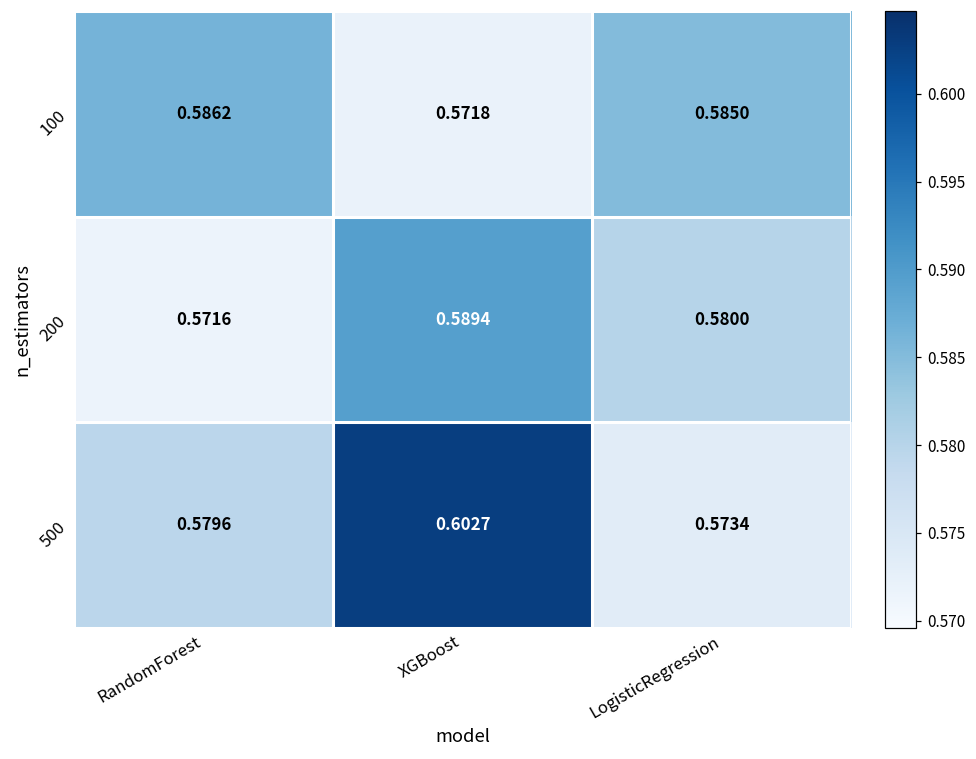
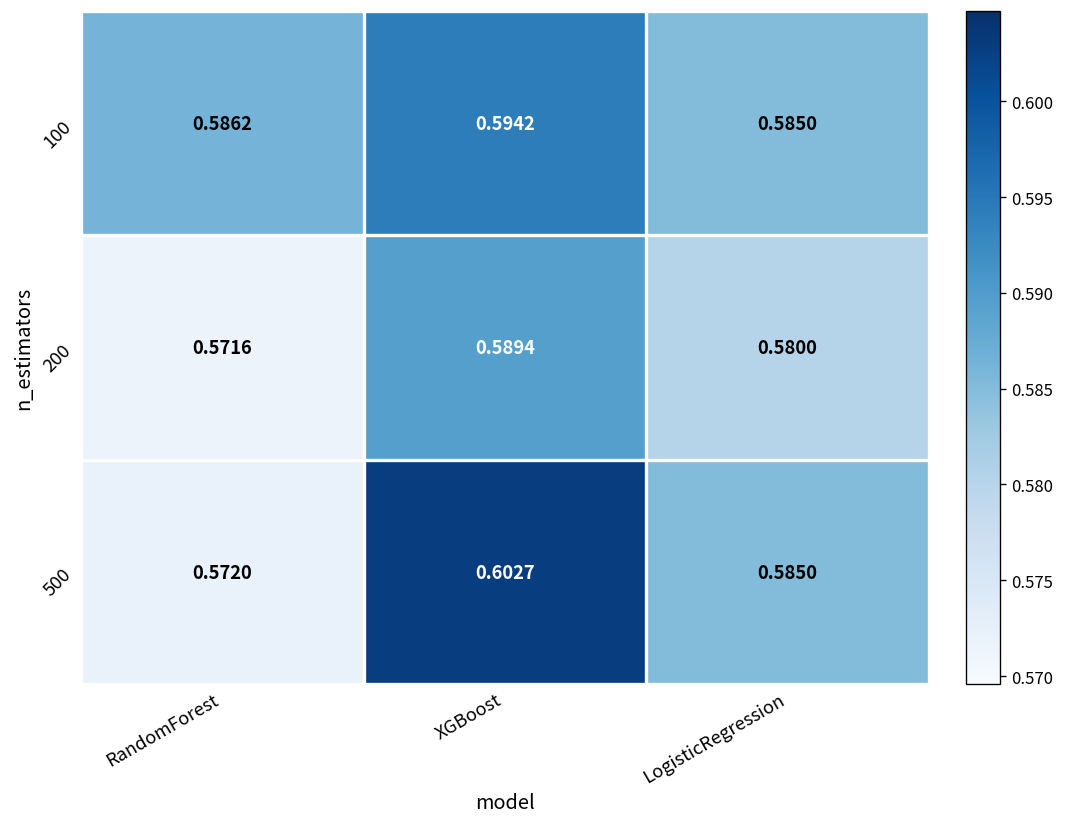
100, XGBoost: 0.5718 -> 0.5942
500, RandomForest: 0.5796 -> 0.5720
500, LogisticRegression: 0.5734 -> 0.5850
